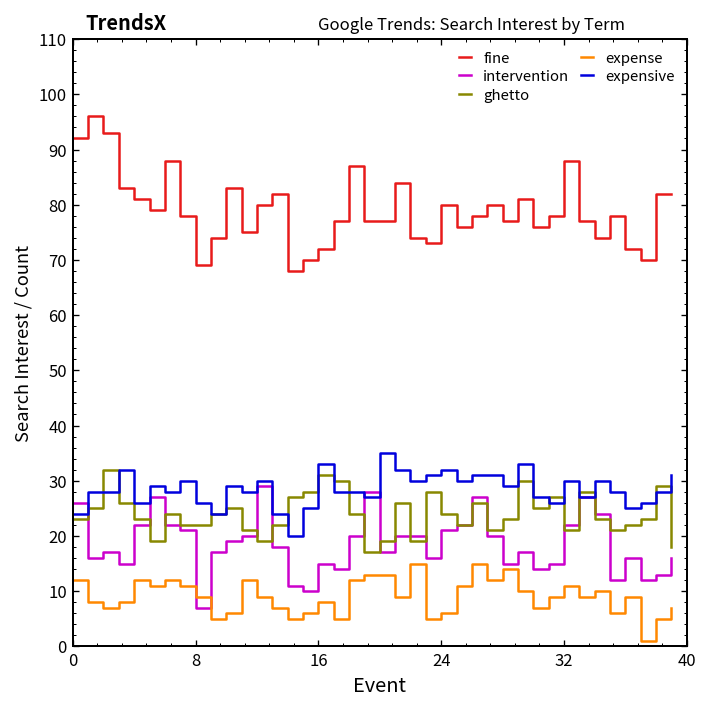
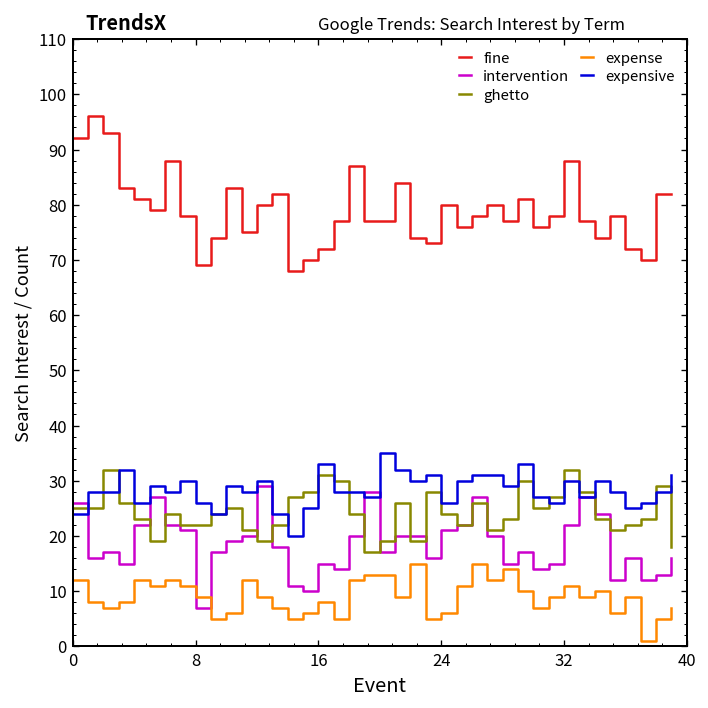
ghetto, 0: 23 -> 25
expensive, 24: 32 -> 26
ghetto, 32: 21 -> 32
